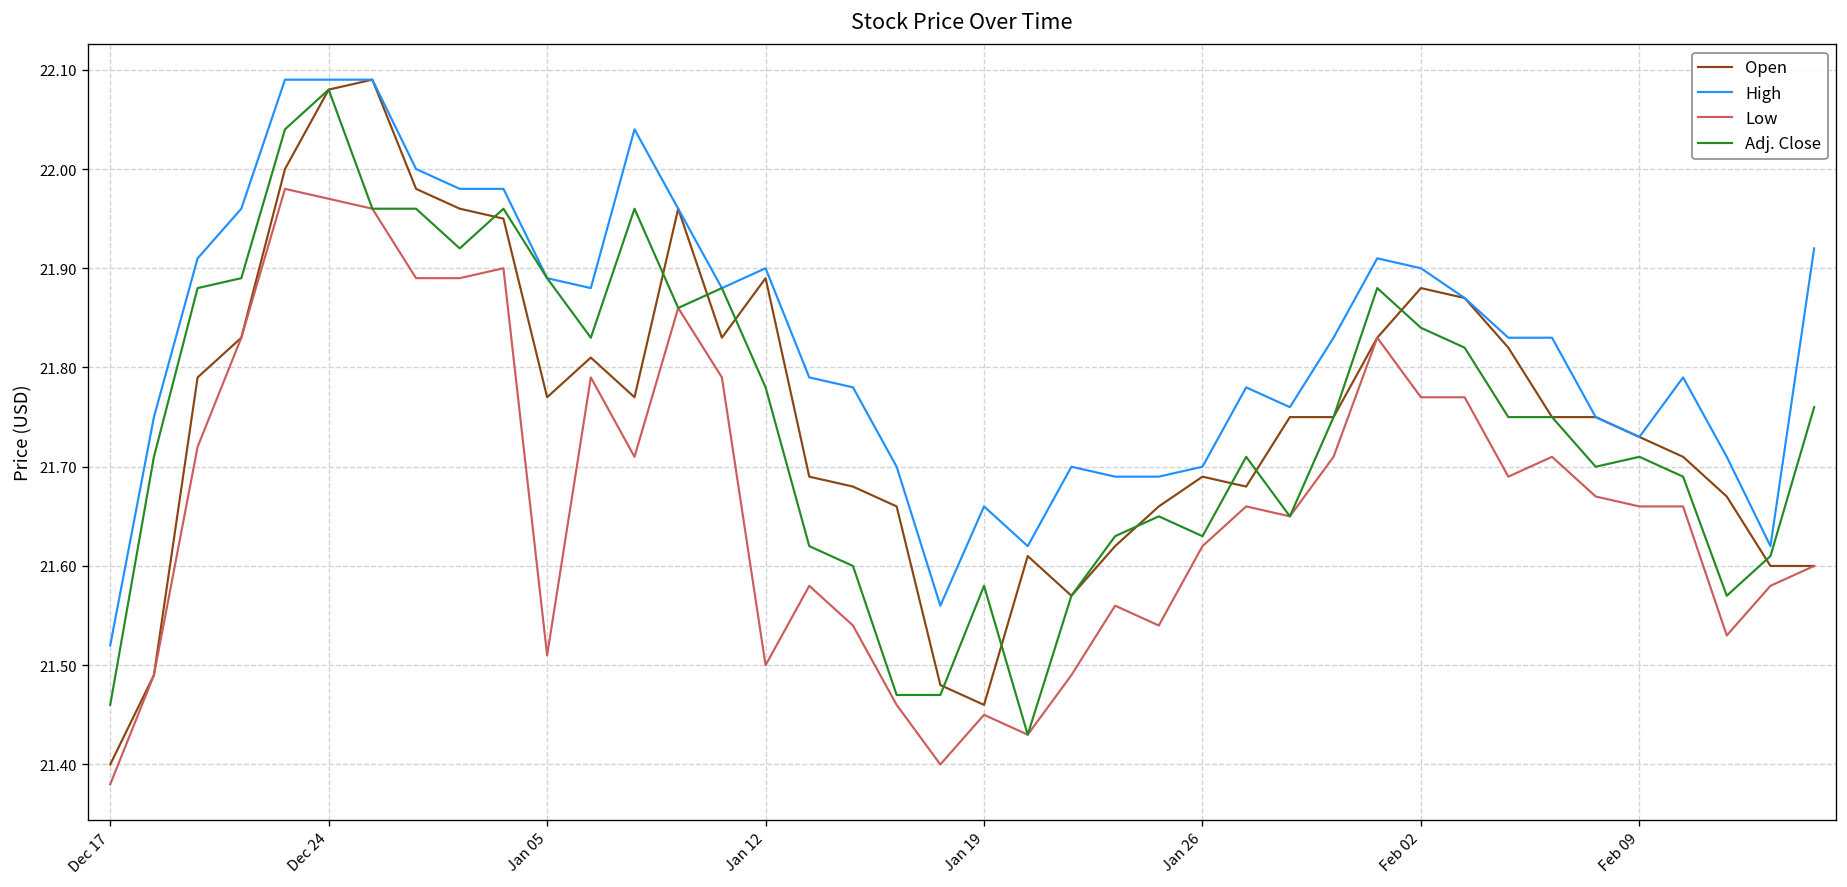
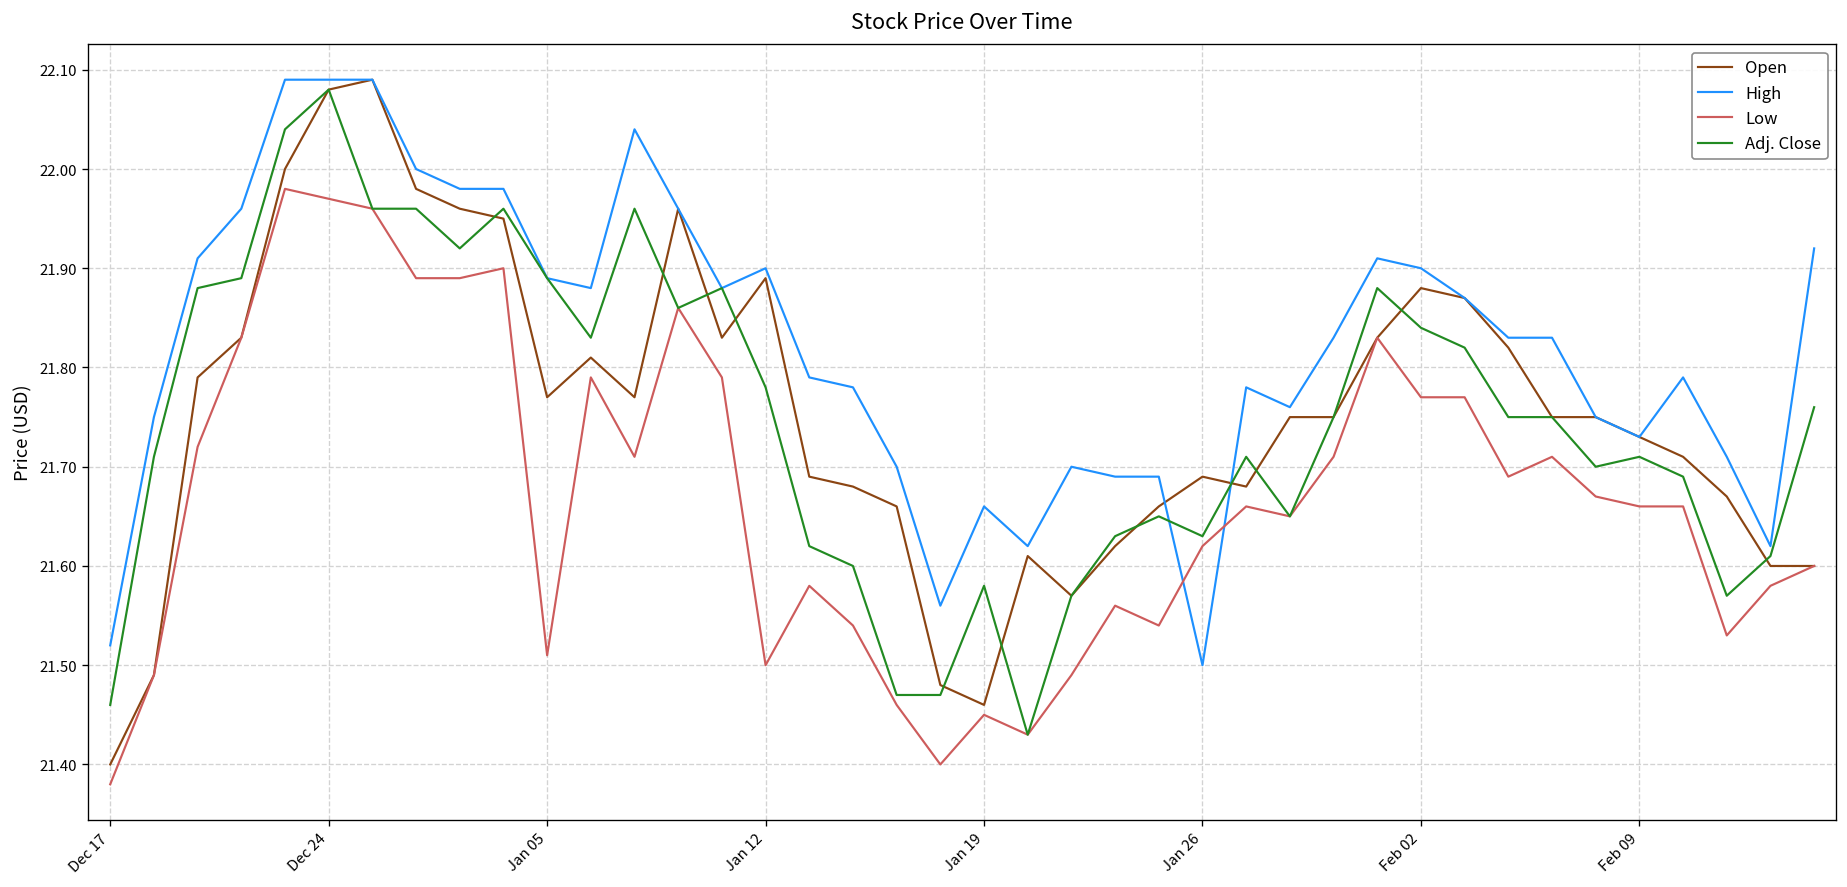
High, Jan 26: 21.7 -> 21.5
